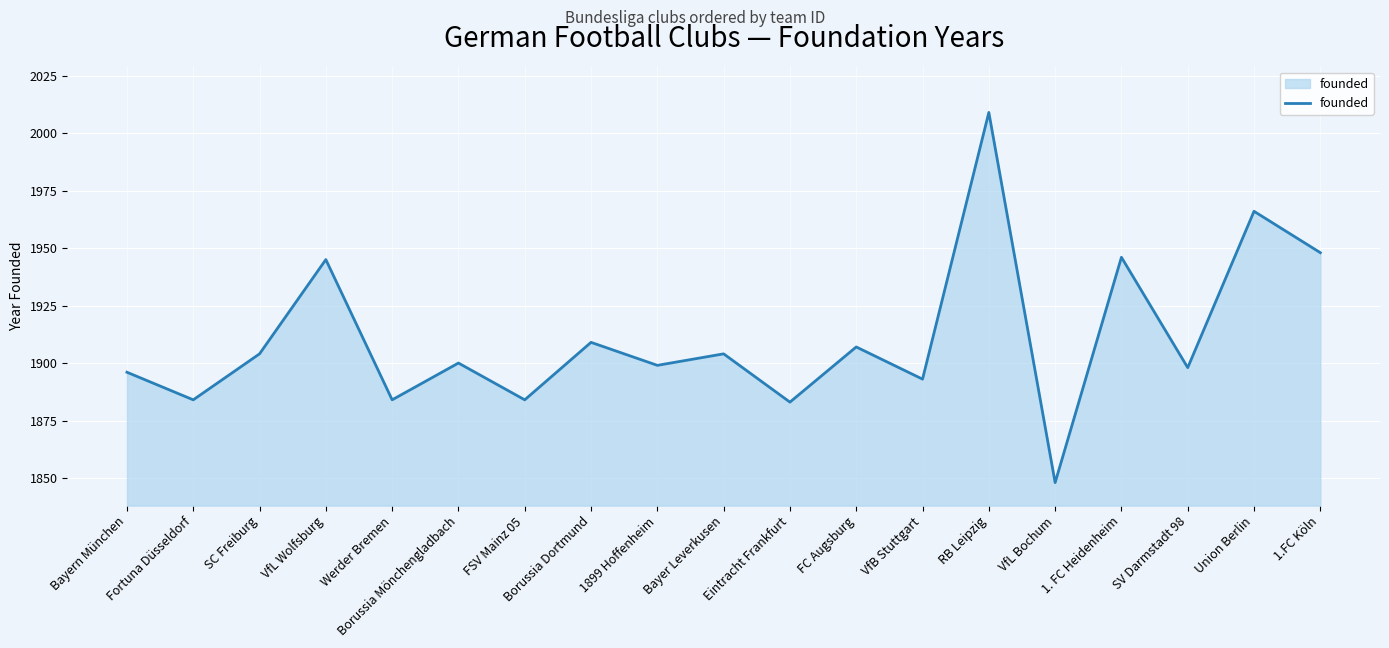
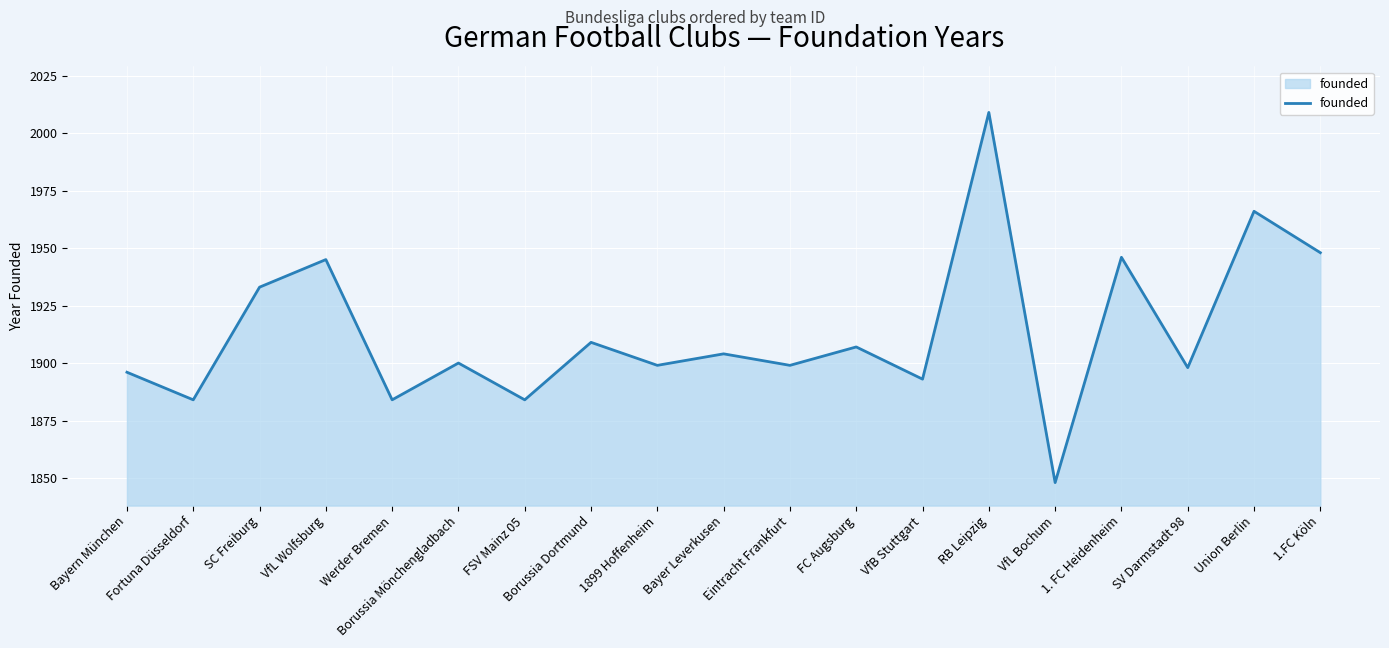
SC Freiburg: 1904 -> 1933
Eintracht Frankfurt: 1883 -> 1899
